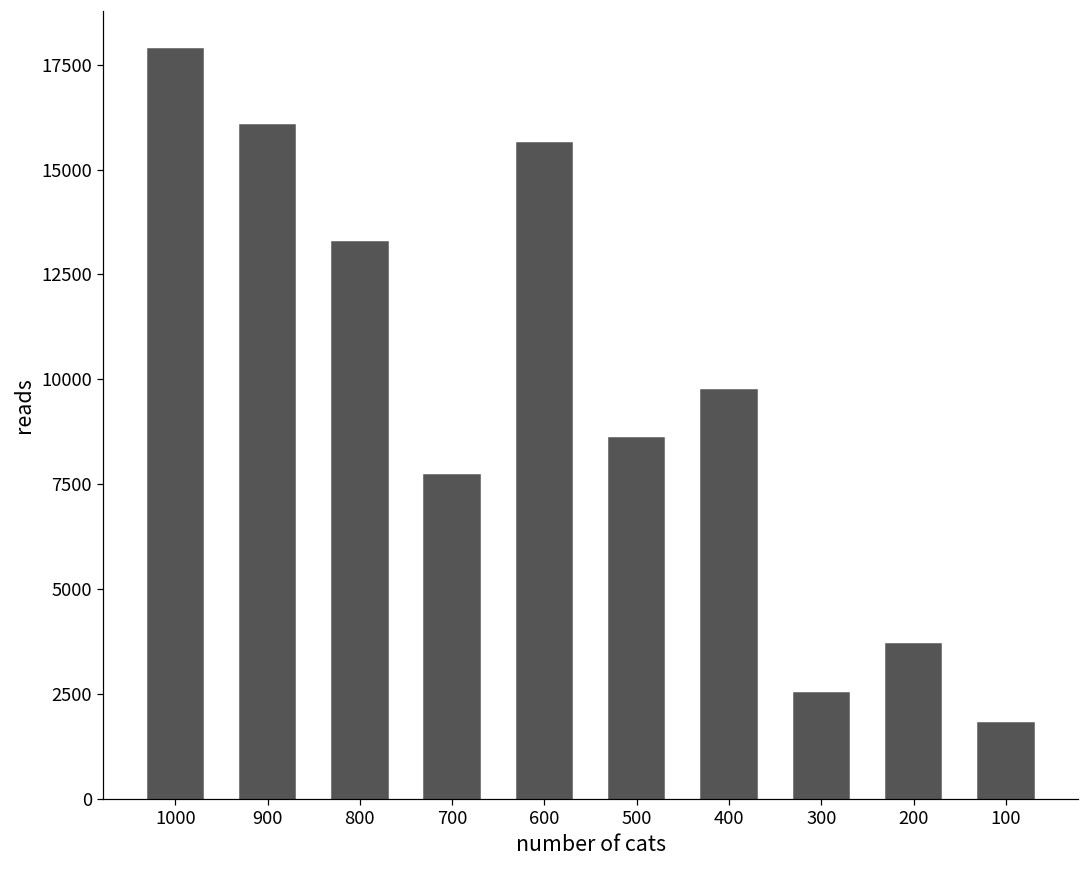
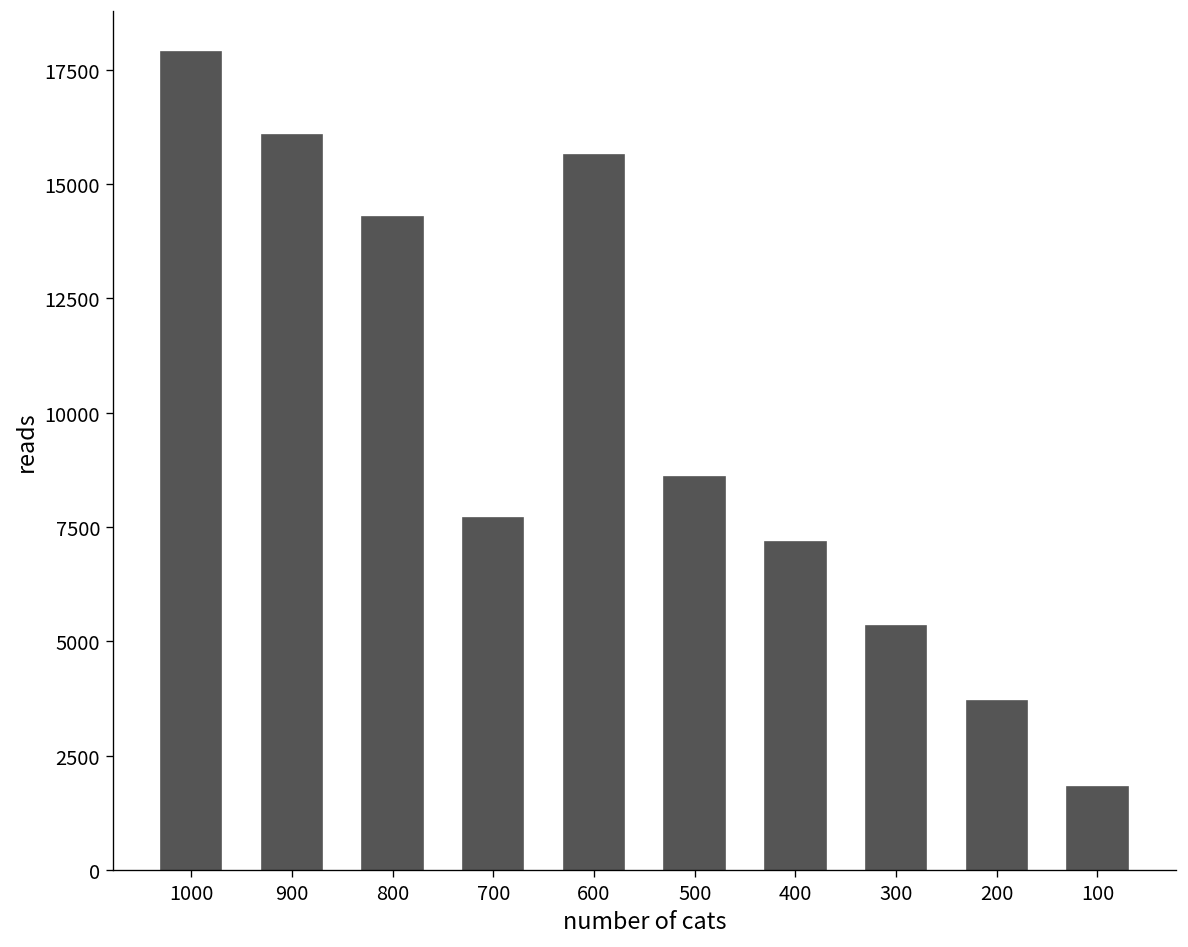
800: 13300 -> 14300
400: 9700 -> 7200
300: 2500 -> 5300
